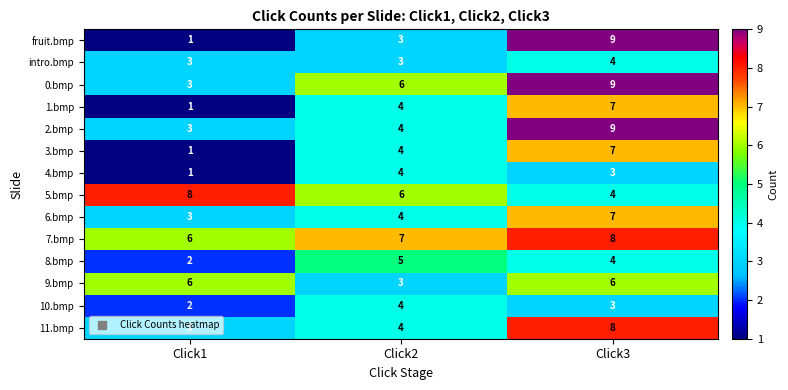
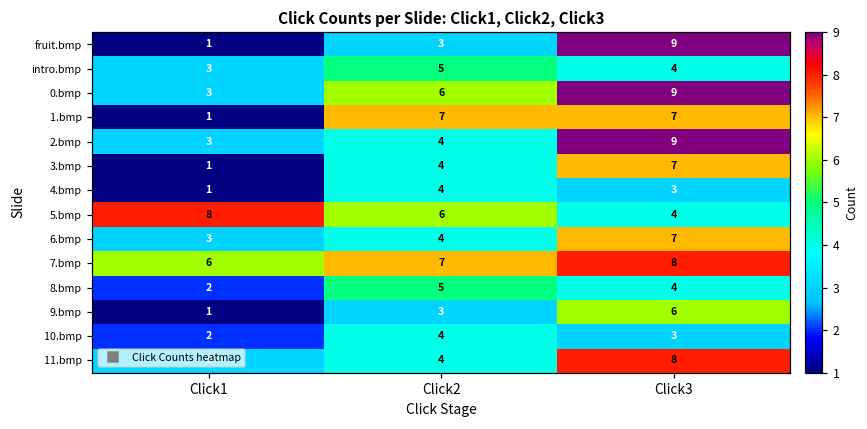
intro.bmp, Click2: 3 -> 5
1.bmp, Click2: 4 -> 7
9.bmp, Click1: 6 -> 1
